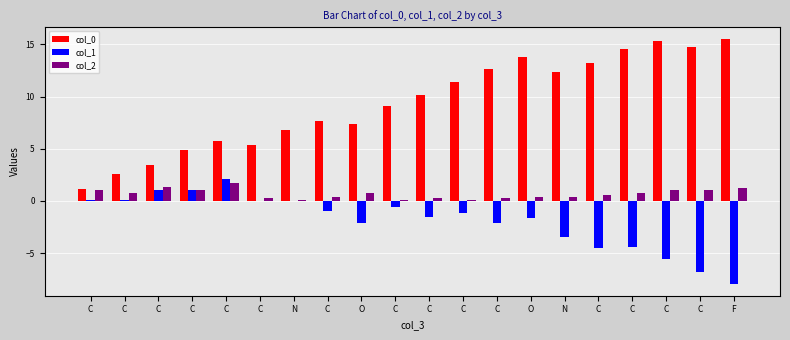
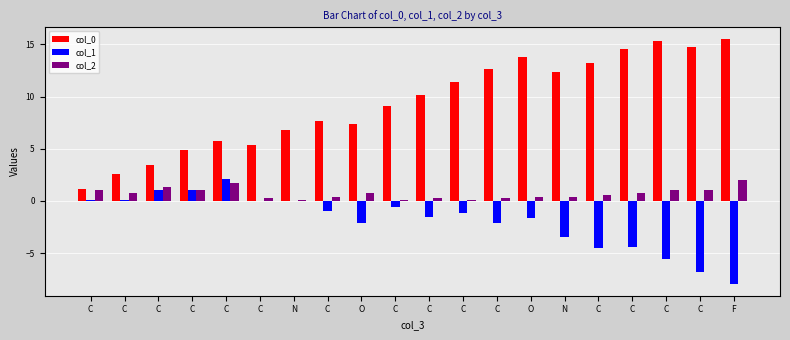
col_2, F: 1.2 -> 2.0
